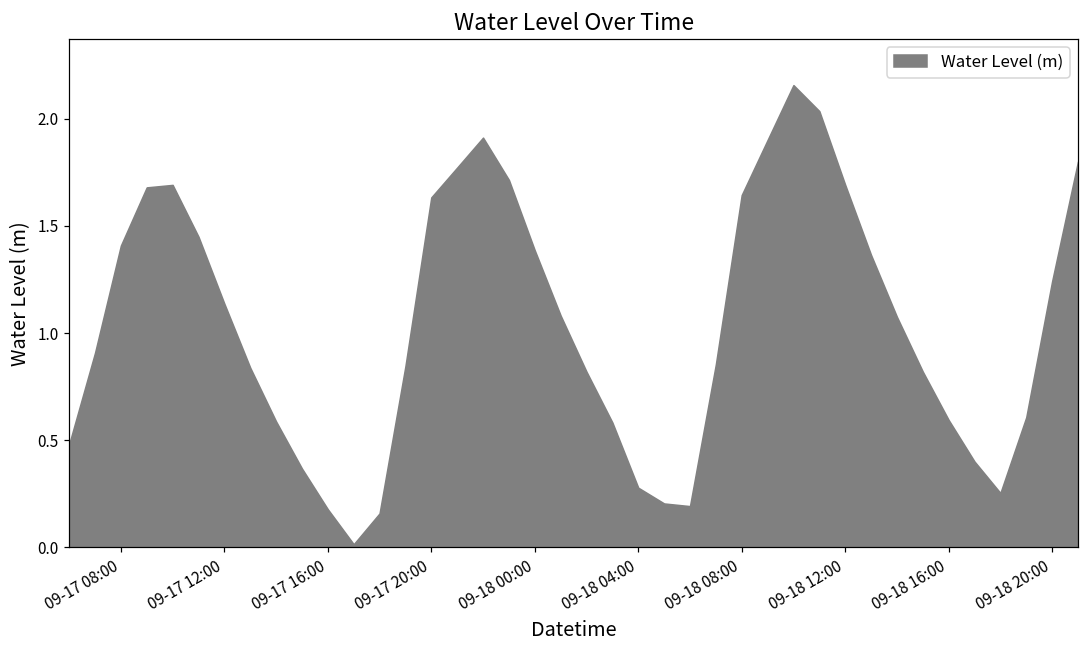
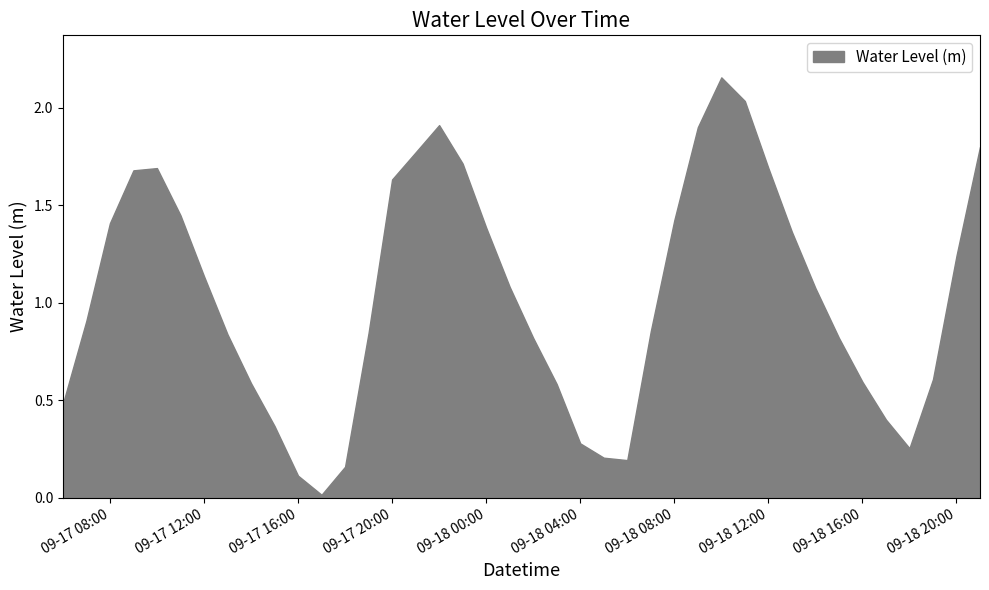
09-17 16:00: 0.18 -> 0.11
09-18 08:00: 1.64 -> 1.42
